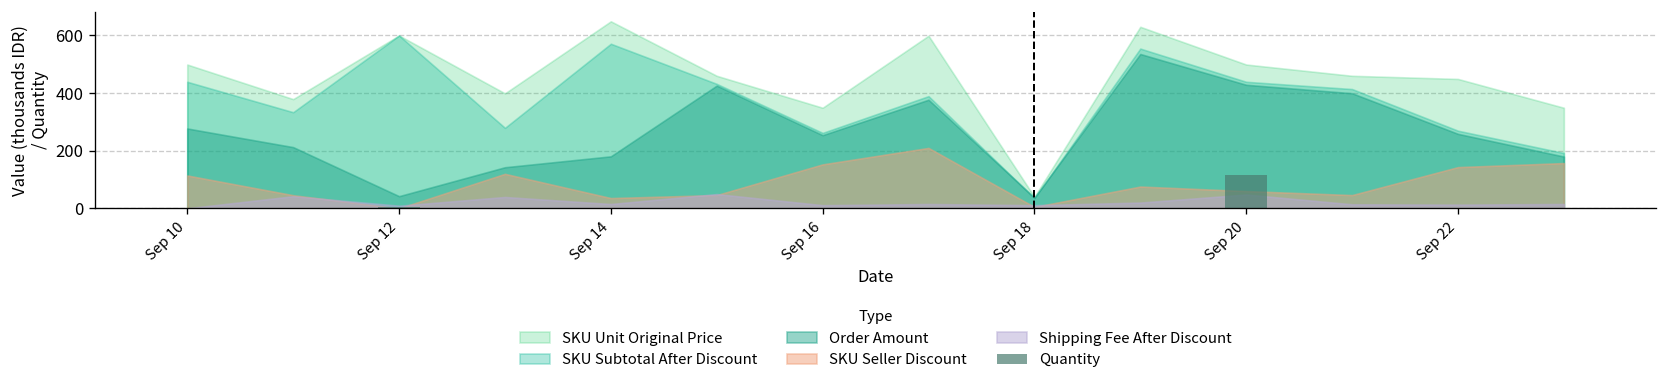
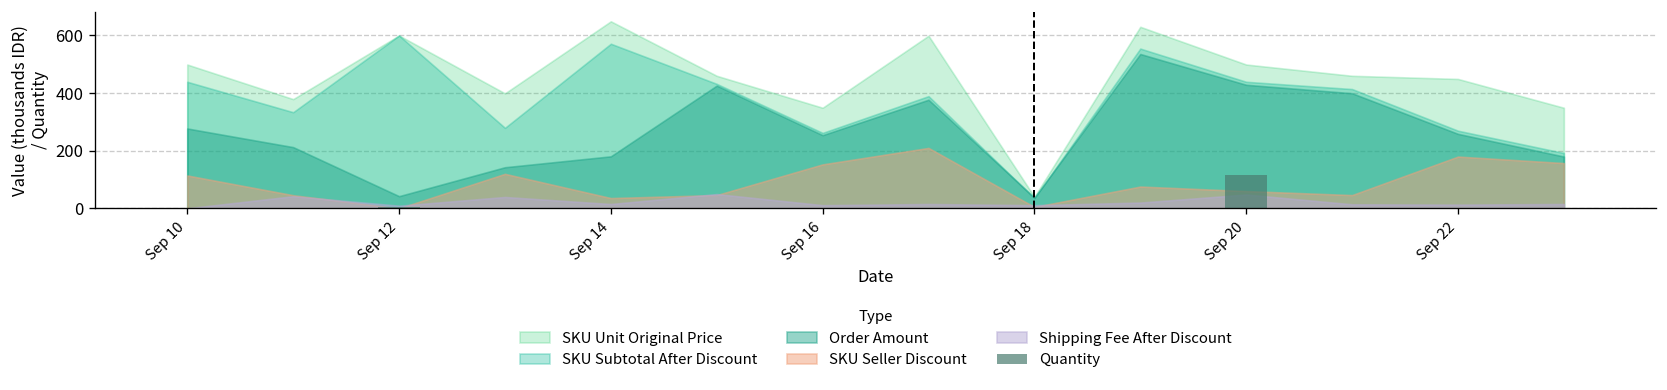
SKU Seller Discount, Sep 22: 140 -> 180
